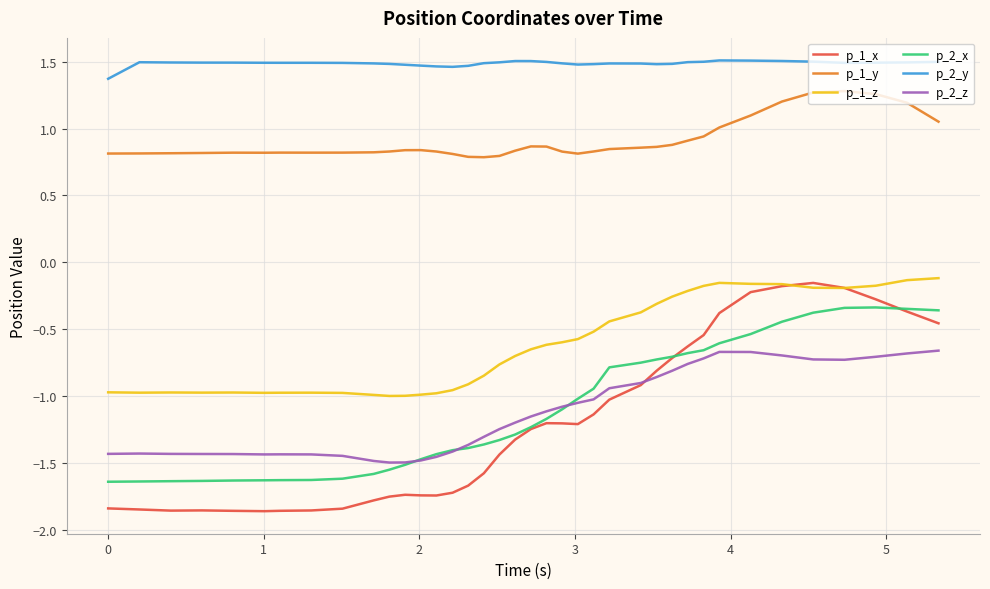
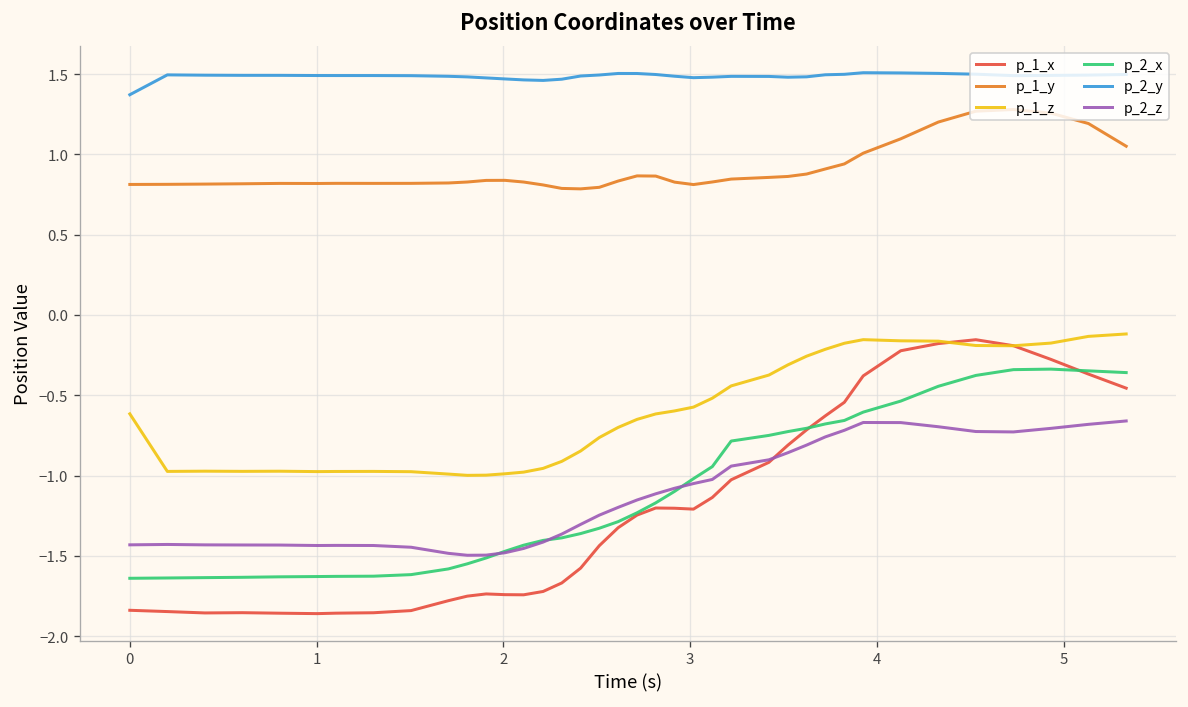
p_1_z, 0: -0.97 -> -0.62
